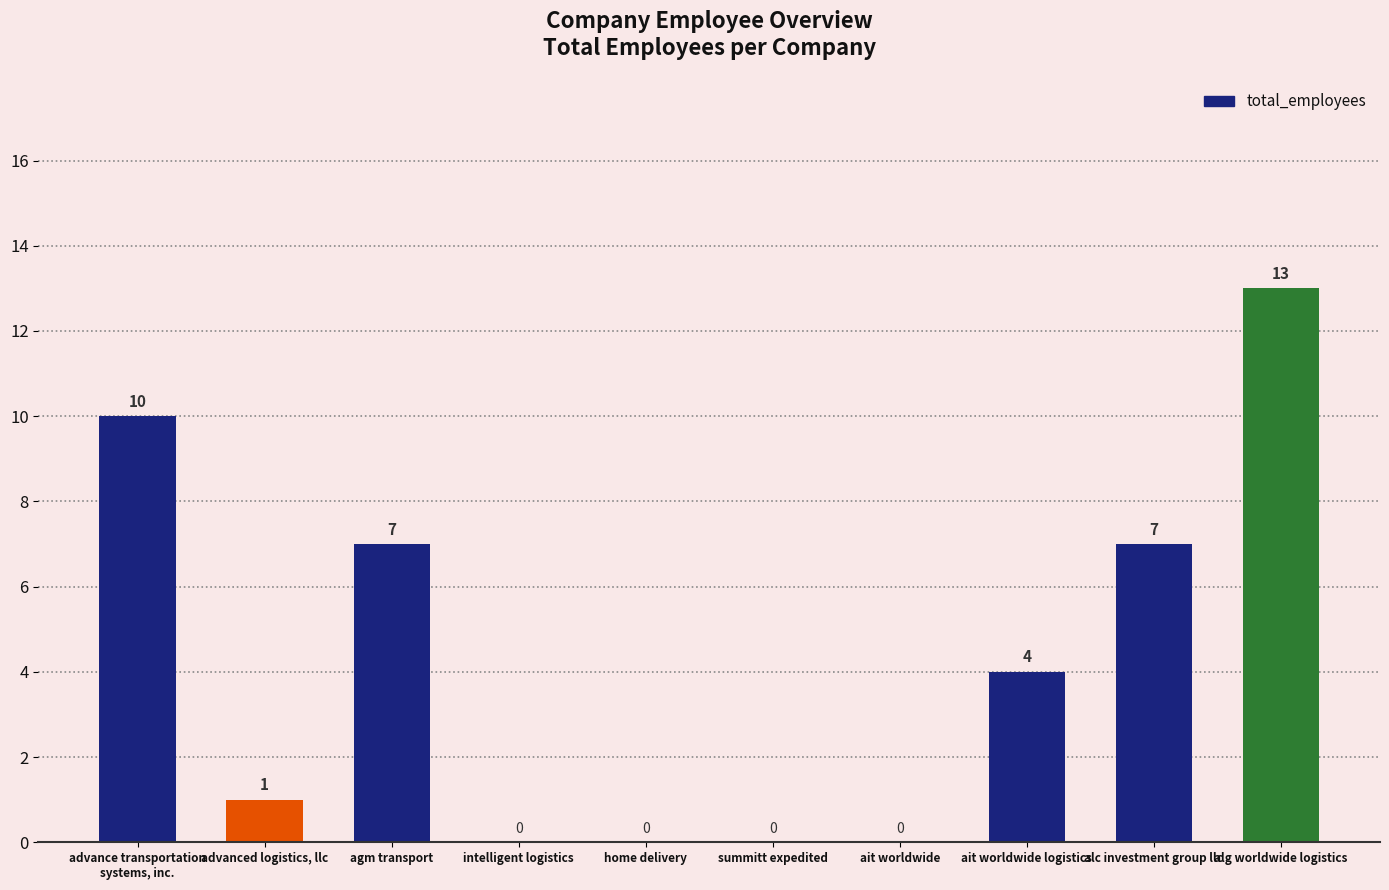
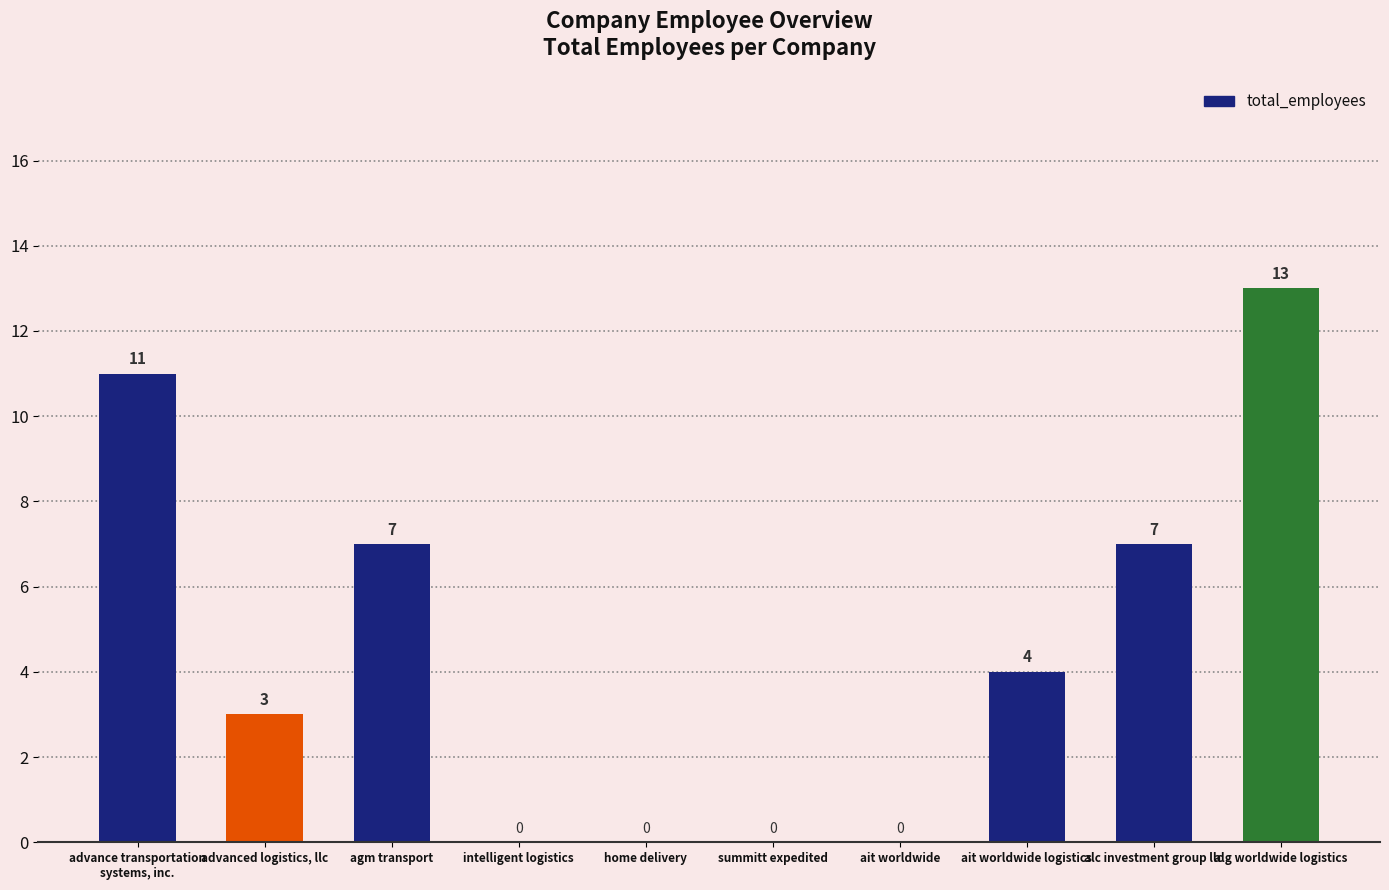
advance transportation systems, inc.: 10 -> 11
advanced logistics, llc: 1 -> 3
